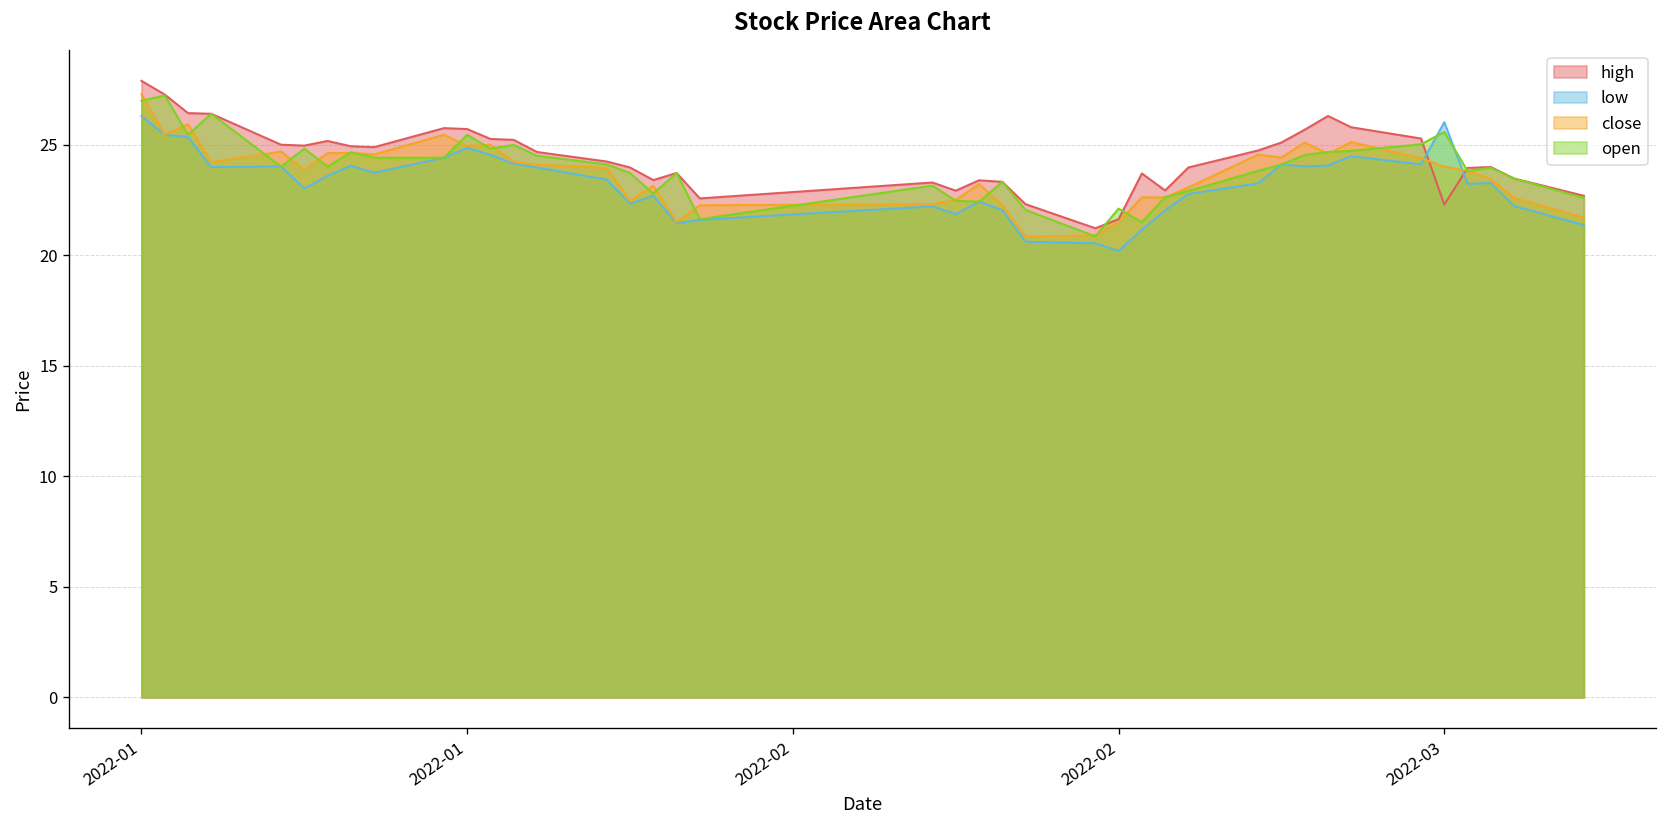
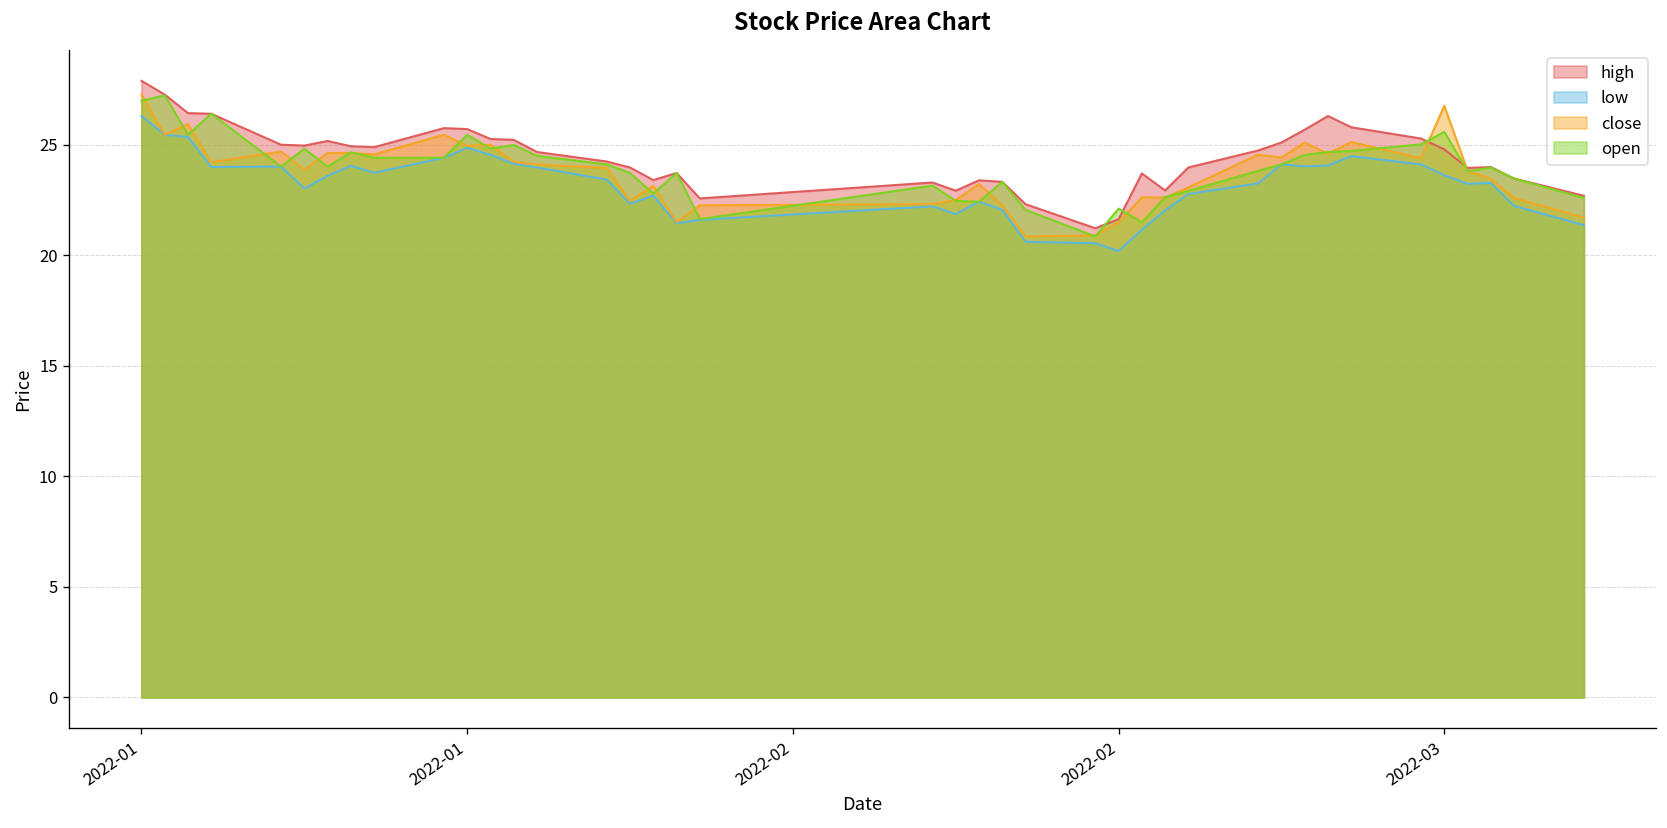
high, 2022-03: 22.3 -> 24.8
low, 2022-03: 26.0 -> 23.6
close, 2022-03: 24.0 -> 26.8
